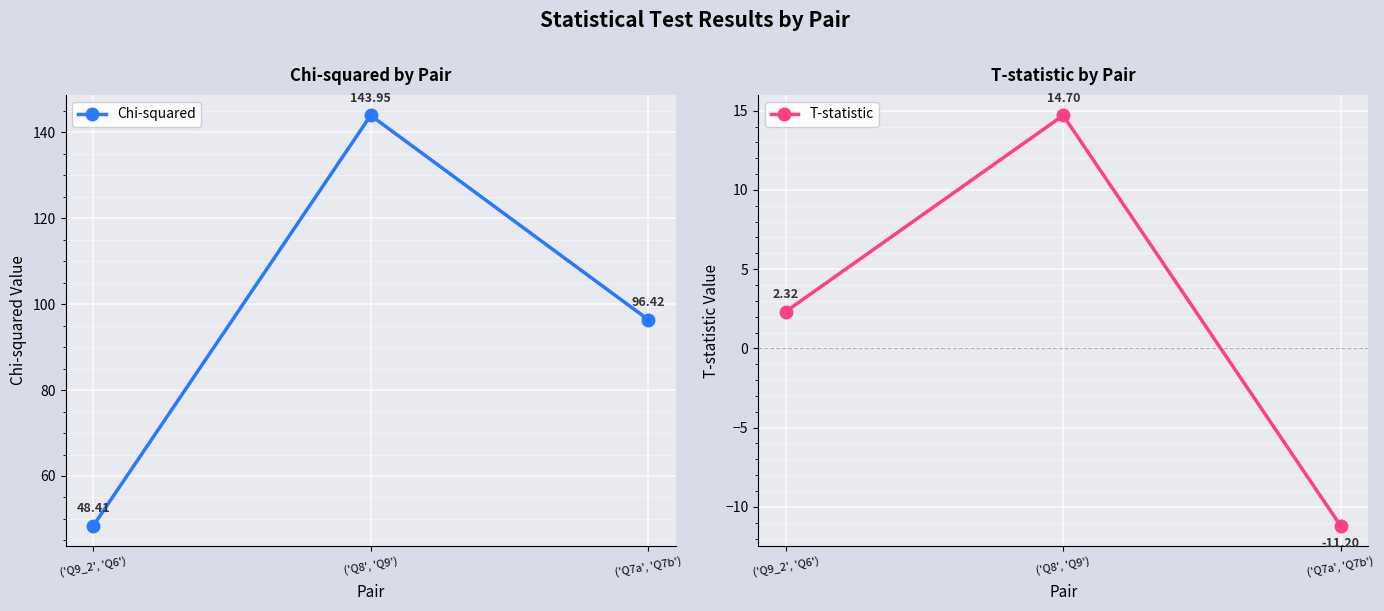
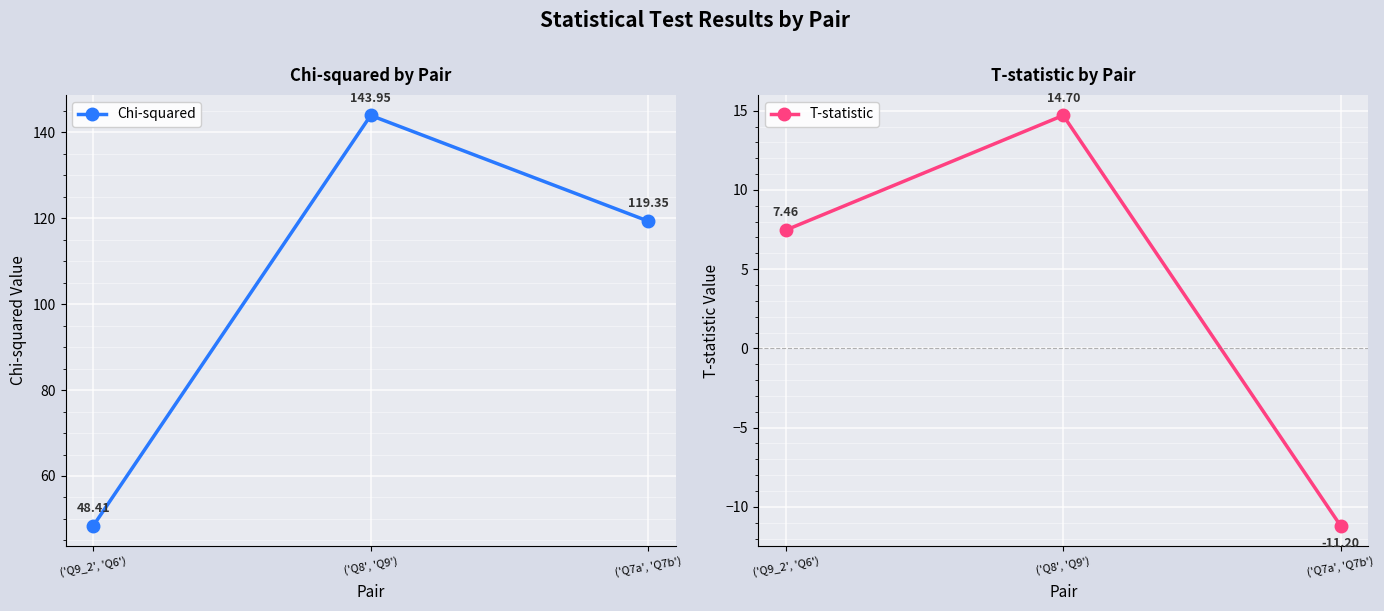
Chi-squared by Pair, ('Q7a', 'Q7b'): 96.42 -> 119.35
T-statistic by Pair, ('Q9_2', 'Q6'): 2.32 -> 7.46
